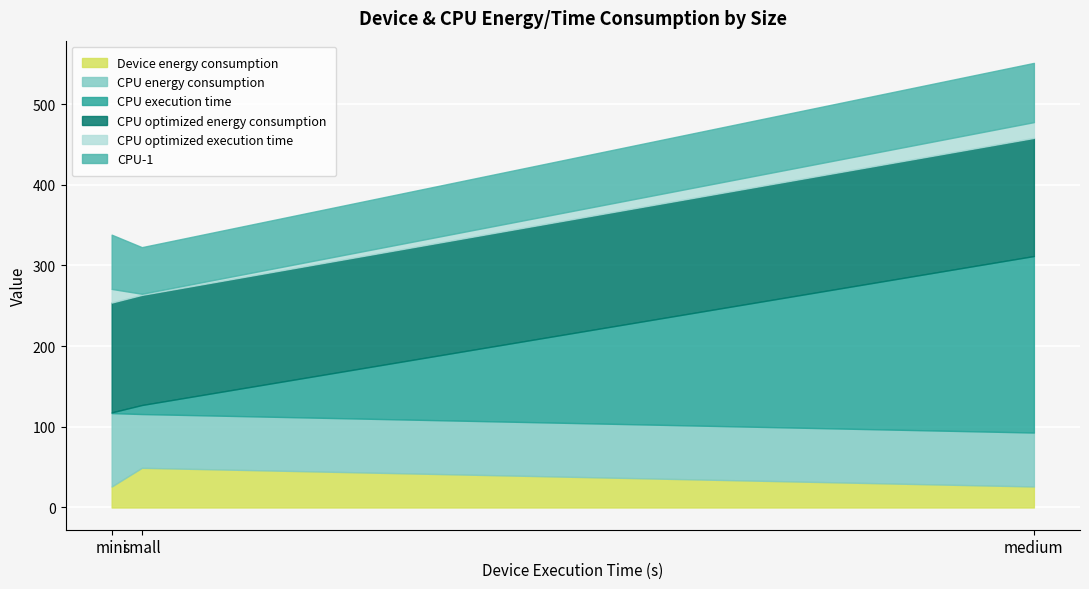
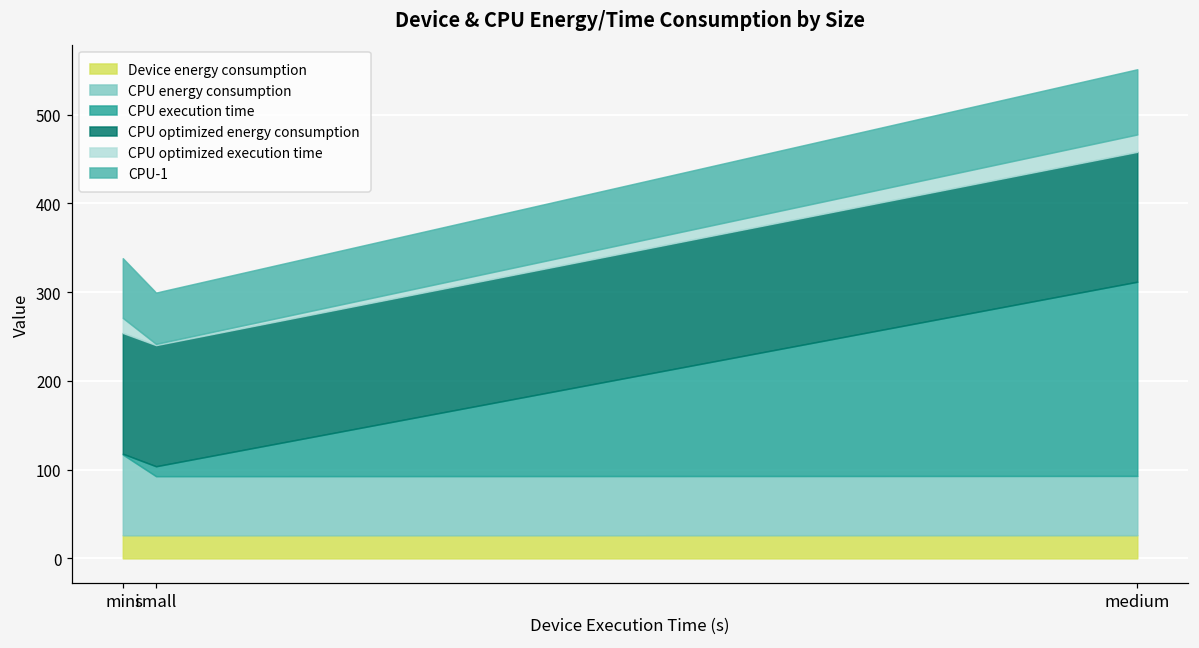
Device energy consumption, small: 50 -> 30
